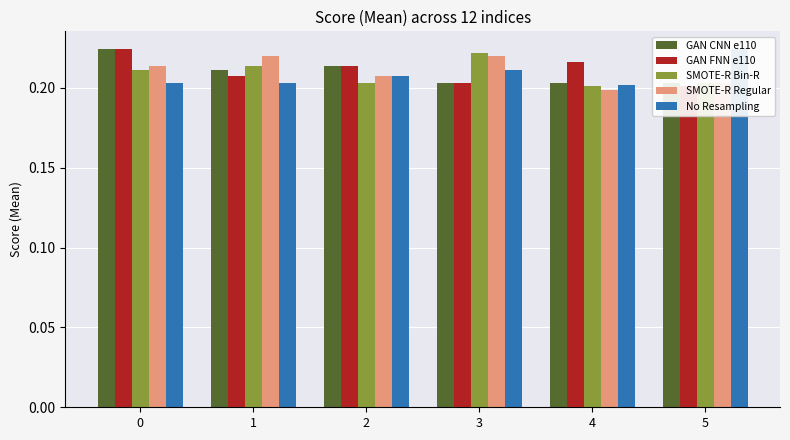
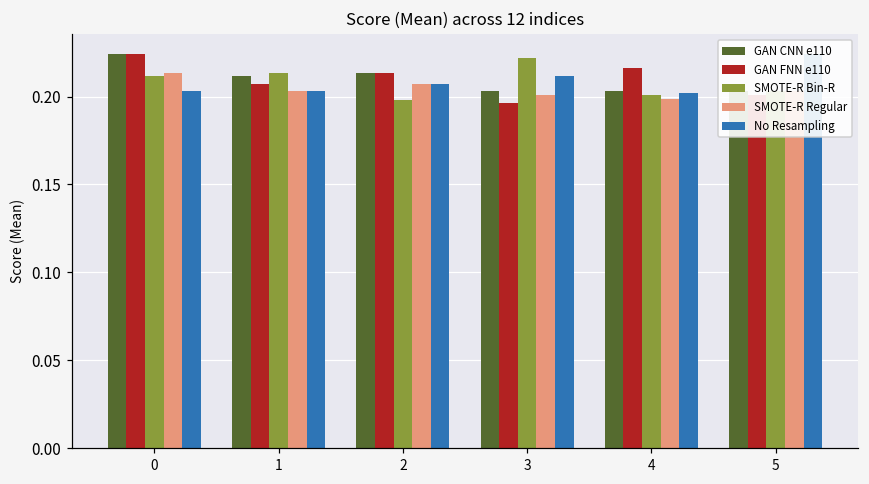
SMOTE-R Regular, 1: 0.220 -> 0.203
SMOTE-R Bin-R, 2: 0.203 -> 0.198
GAN FNN e110, 3: 0.203 -> 0.196
SMOTE-R Regular, 3: 0.220 -> 0.201
